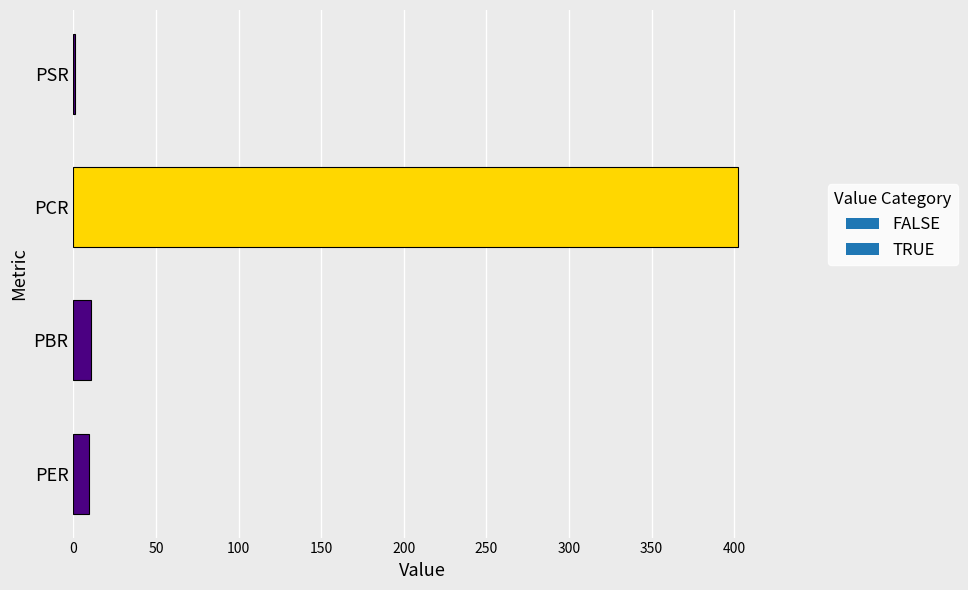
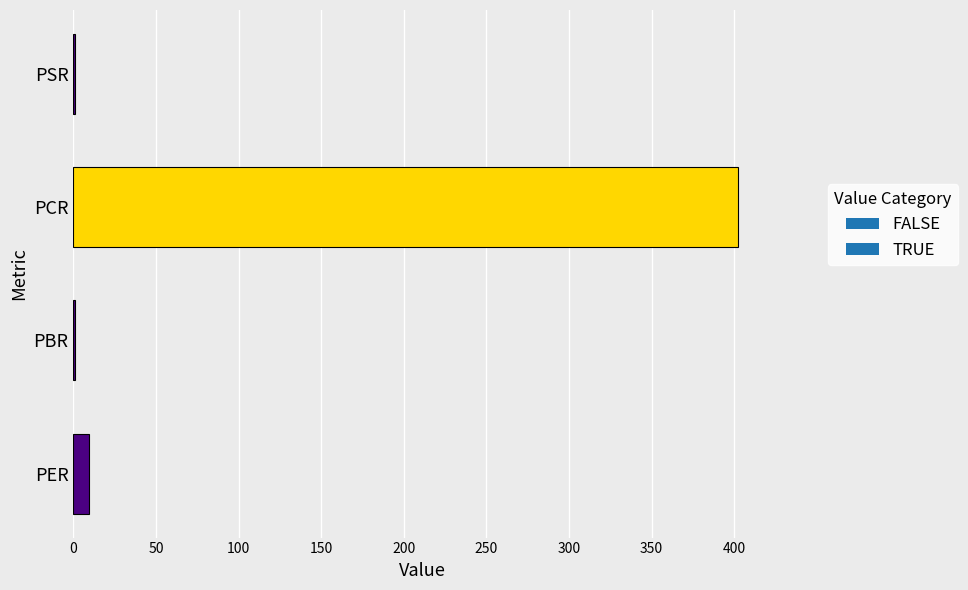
PBR: 11 -> 1
